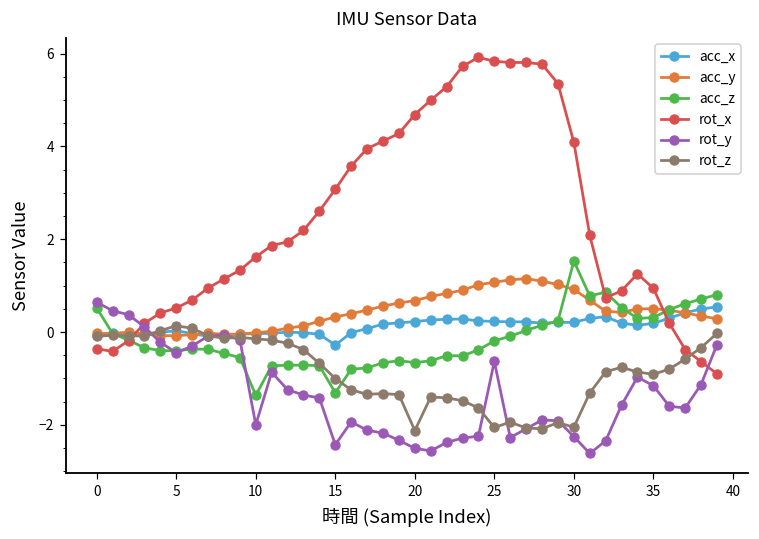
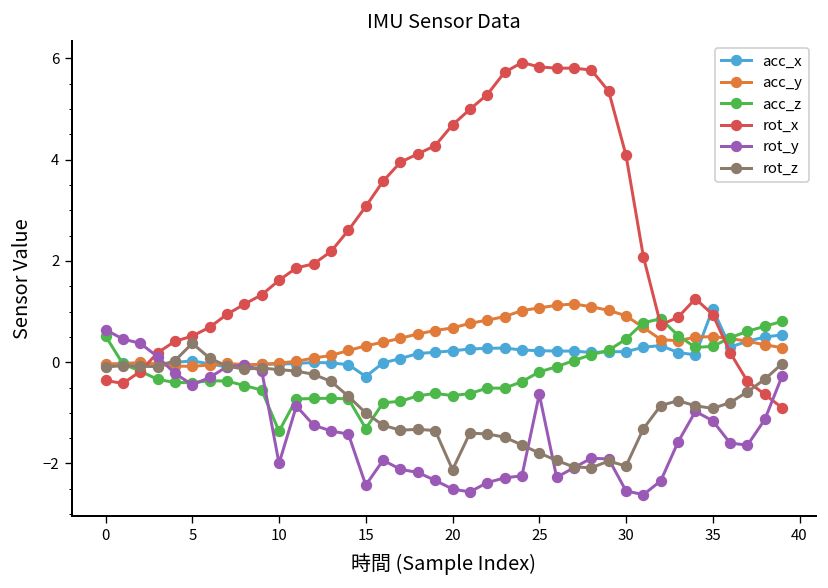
rot_z, 5: 0.1 -> 0.4
rot_z, 25: -2.1 -> -1.8
acc_z, 30: 1.5 -> 0.5
rot_y, 30: -2.3 -> -2.5
acc_x, 35: 0.2 -> 1.1
